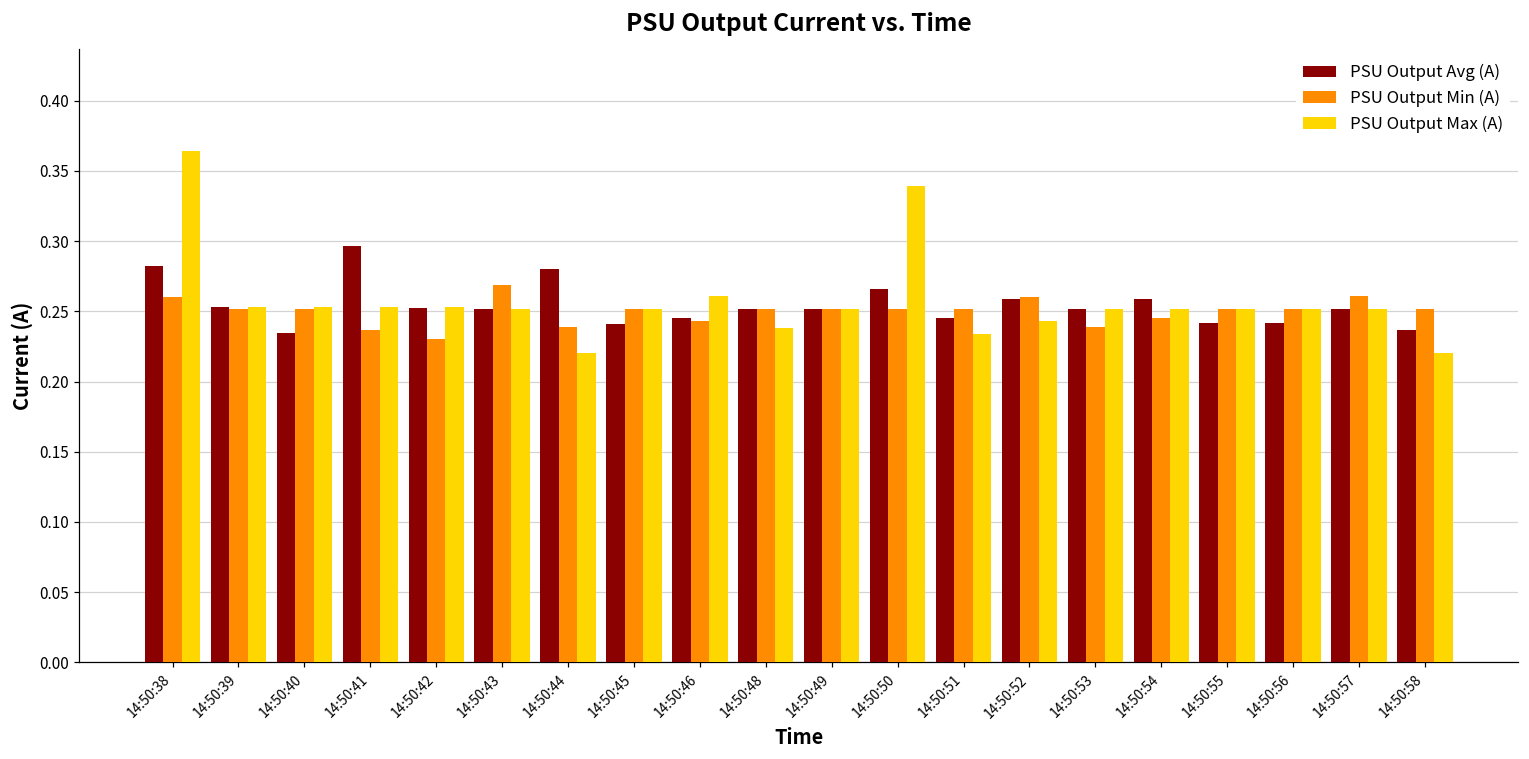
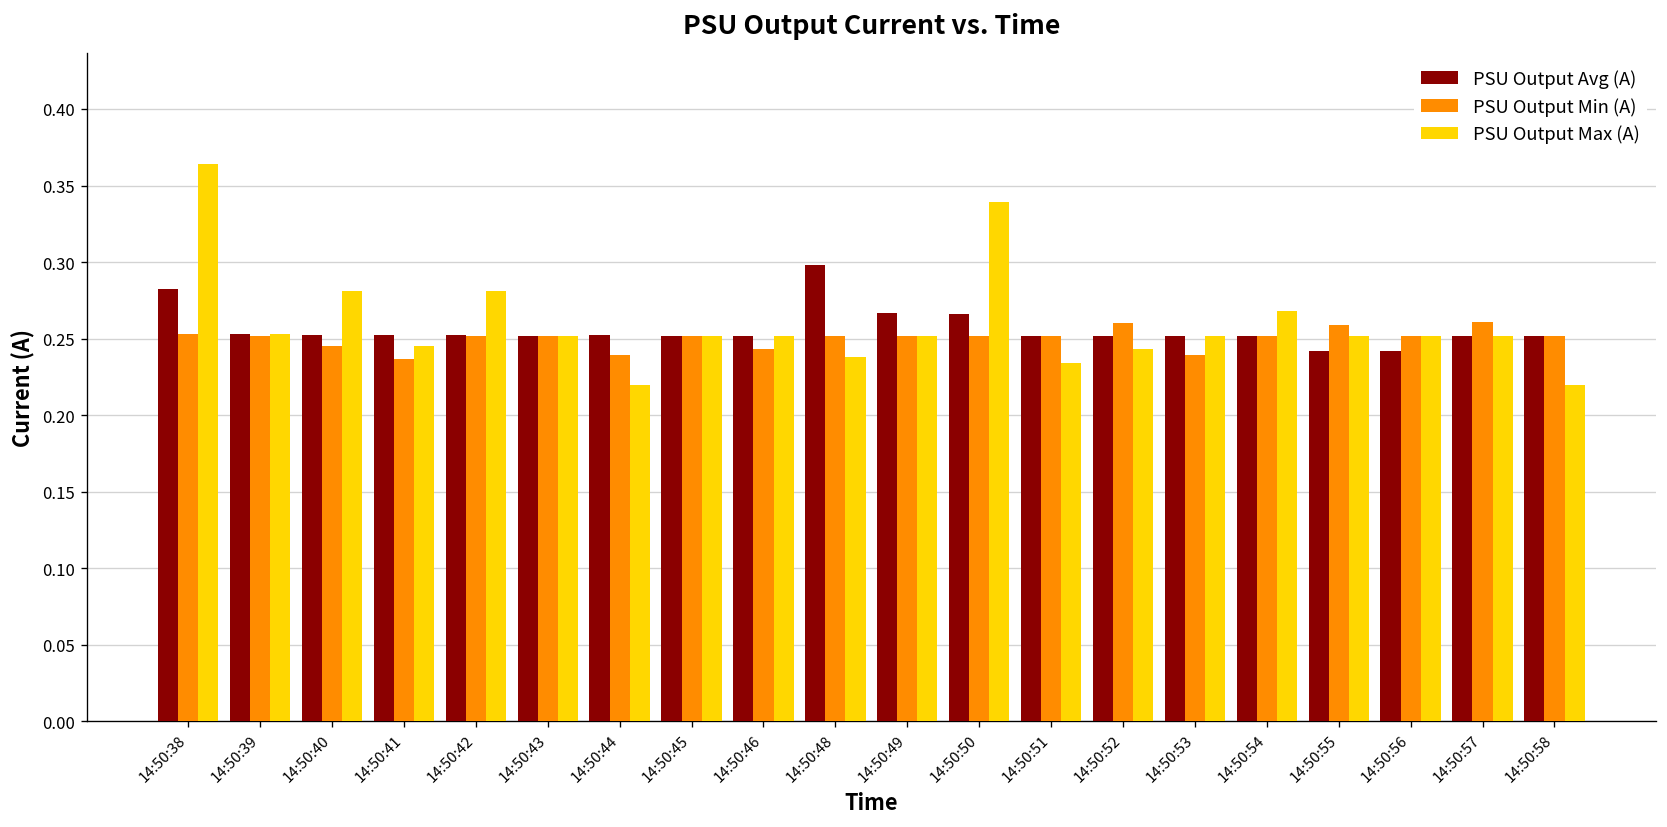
PSU Output Min (A), 14:50:38: 0.260 -> 0.253
PSU Output Avg (A), 14:50:40: 0.234 -> 0.253
PSU Output Min (A), 14:50:40: 0.252 -> 0.245
PSU Output Max (A), 14:50:40: 0.253 -> 0.281
PSU Output Avg (A), 14:50:41: 0.296 -> 0.252
PSU Output Max (A), 14:50:41: 0.253 -> 0.245
PSU Output Min (A), 14:50:42: 0.230 -> 0.252
PSU Output Max (A), 14:50:42: 0.253 -> 0.281
PSU Output Min (A), 14:50:43: 0.269 -> 0.252
PSU Output Avg (A), 14:50:44: 0.280 -> 0.252
PSU Output Avg (A), 14:50:45: 0.241 -> 0.252
PSU Output Avg (A), 14:50:46: 0.245 -> 0.252
PSU Output Max (A), 14:50:46: 0.261 -> 0.252
PSU Output Avg (A), 14:50:48: 0.252 -> 0.298
PSU Output Avg (A), 14:50:49: 0.252 -> 0.267
PSU Output Avg (A), 14:50:51: 0.245 -> 0.252
PSU Output Avg (A), 14:50:52: 0.259 -> 0.252
PSU Output Avg (A), 14:50:54: 0.259 -> 0.252
PSU Output Min (A), 14:50:54: 0.245 -> 0.252
PSU Output Max (A), 14:50:54: 0.252 -> 0.268
PSU Output Min (A), 14:50:55: 0.252 -> 0.259
PSU Output Avg (A), 14:50:58: 0.237 -> 0.252
